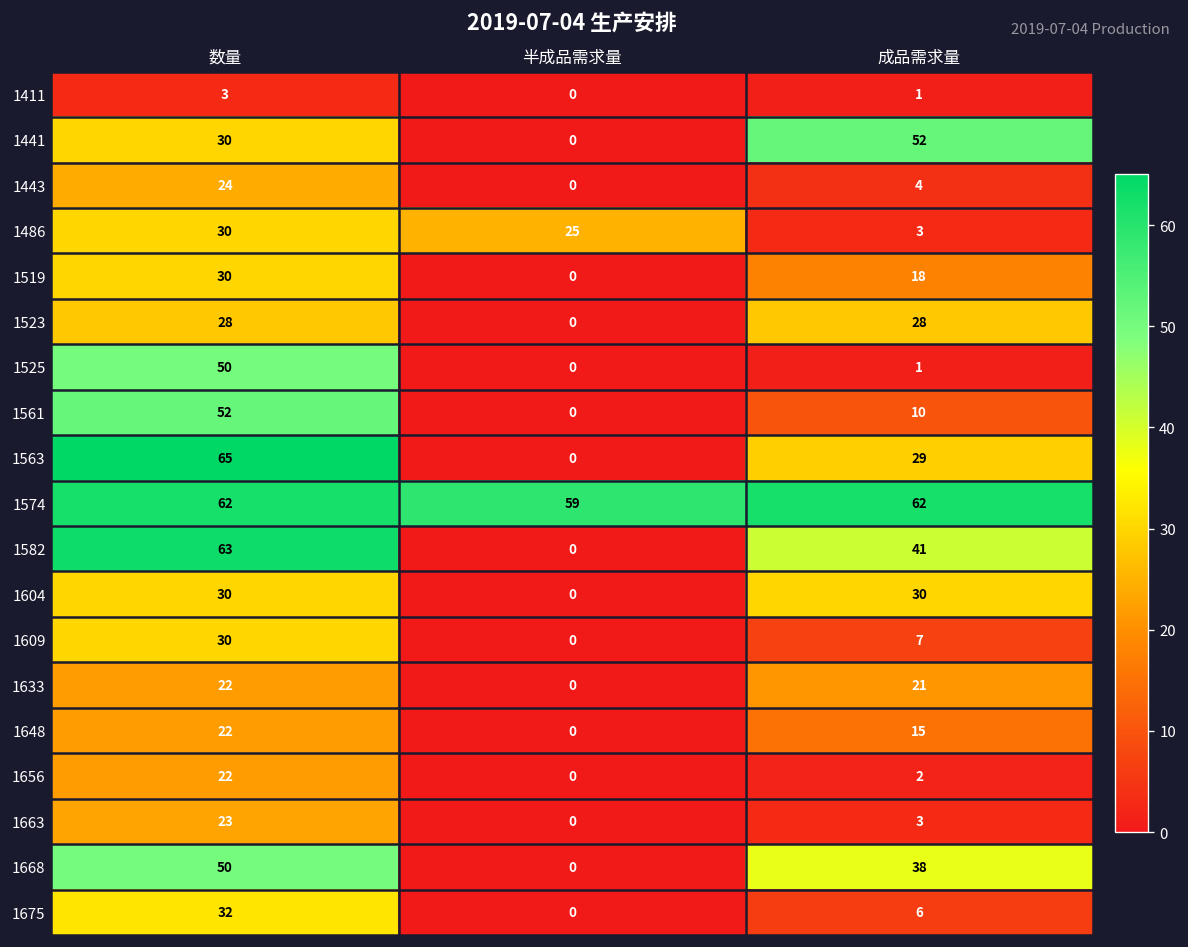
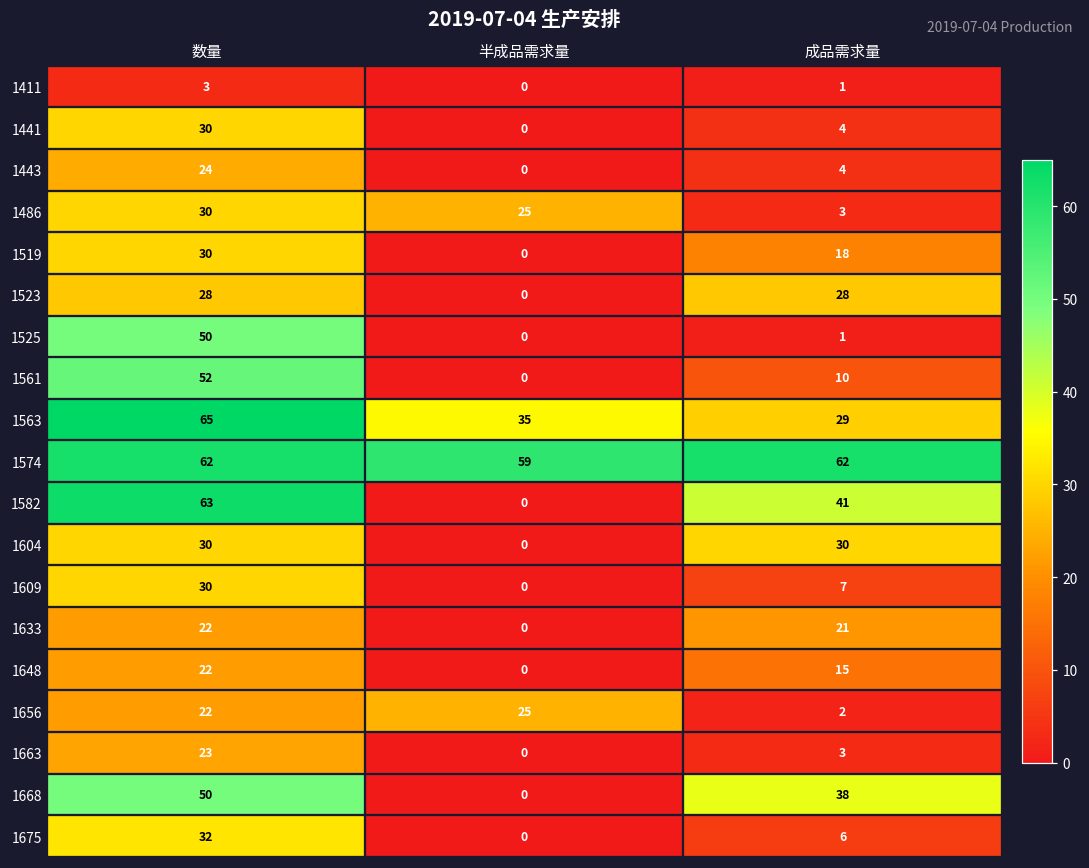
1441, 成品需求量: 52 -> 4
1563, 半成品需求量: 0 -> 35
1656, 半成品需求量: 0 -> 25
